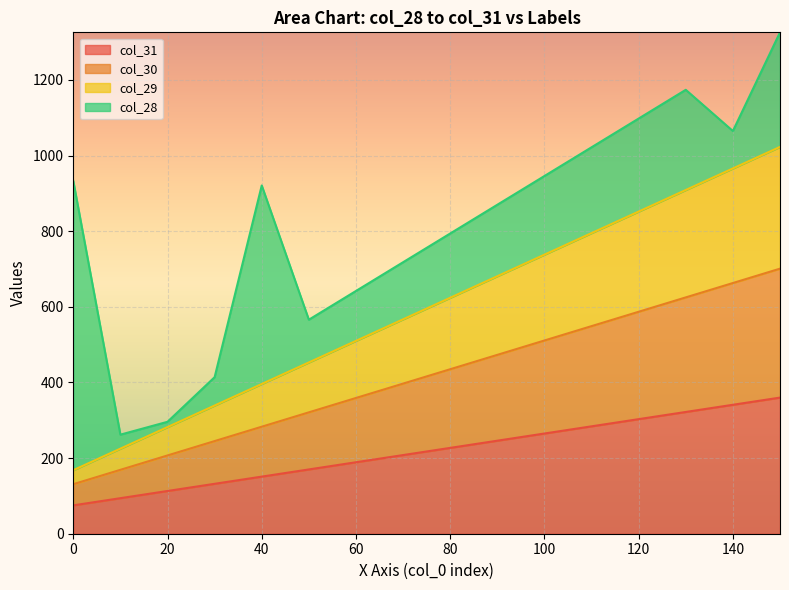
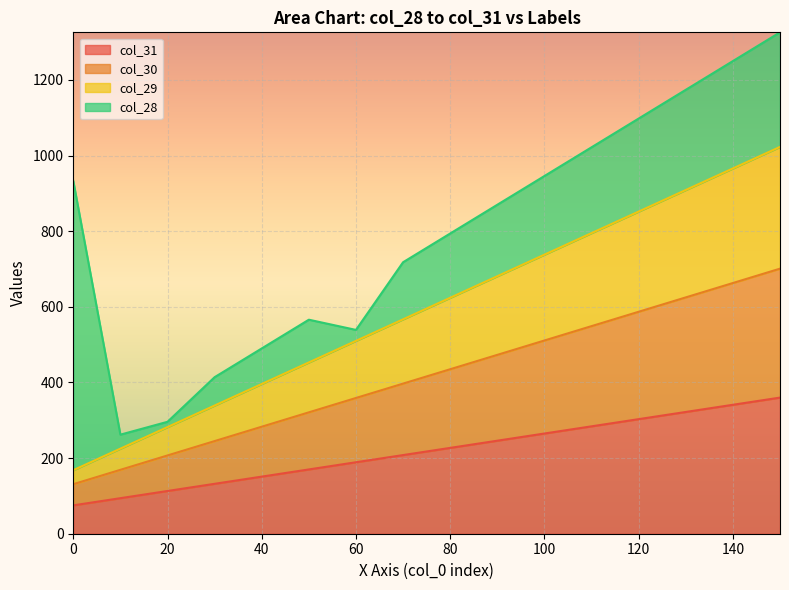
col_28, 40: 530 -> 90
col_28, 60: 130 -> 30
col_28, 140: 100 -> 280
